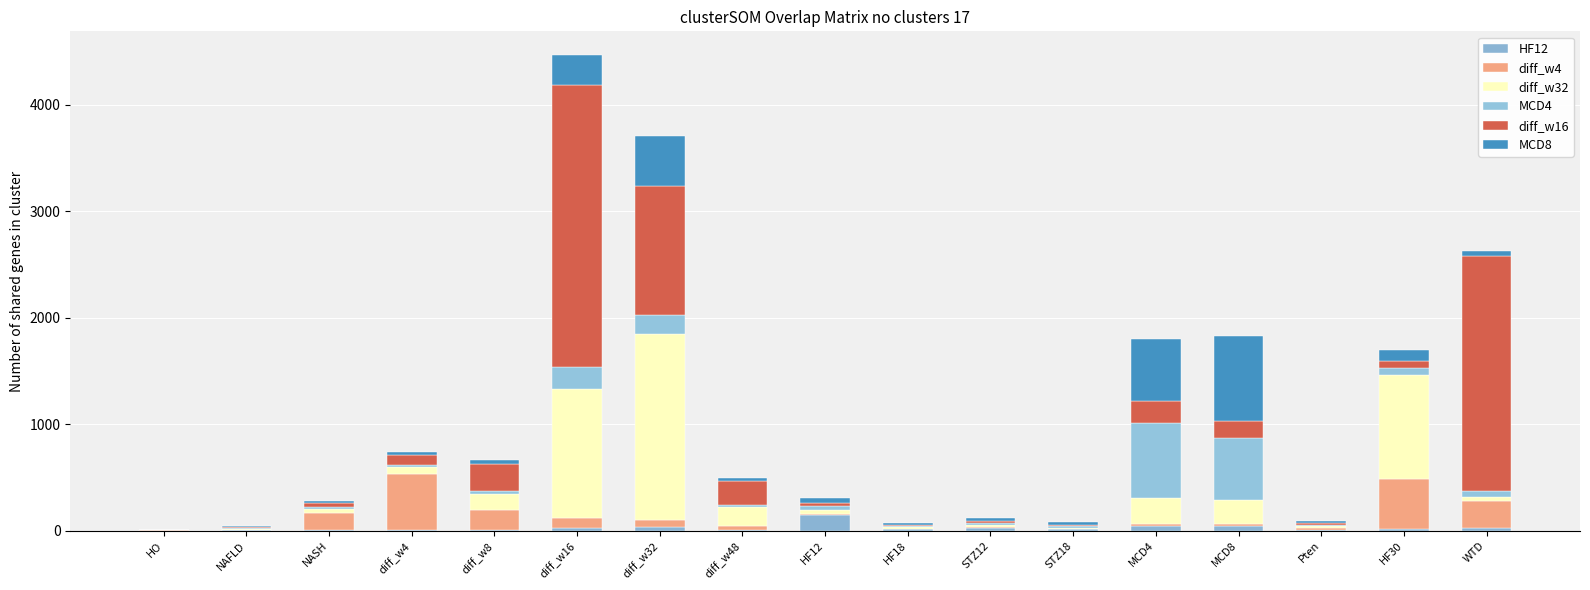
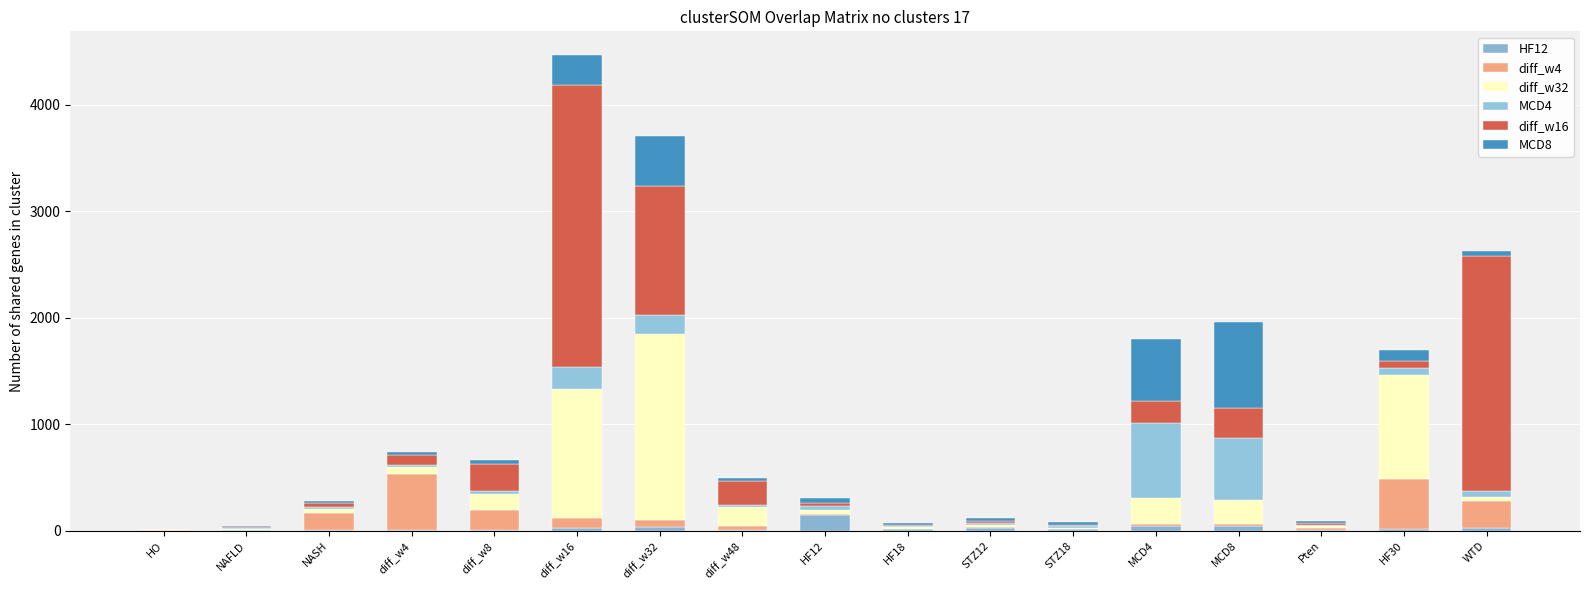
diff_w16, MCD8: 160 -> 290
